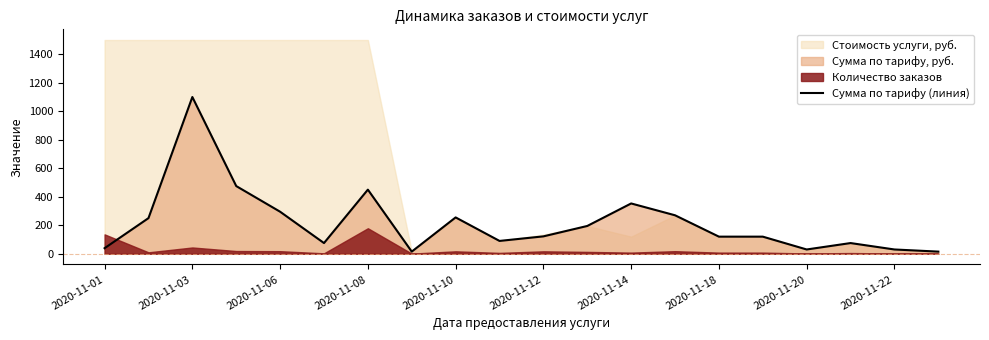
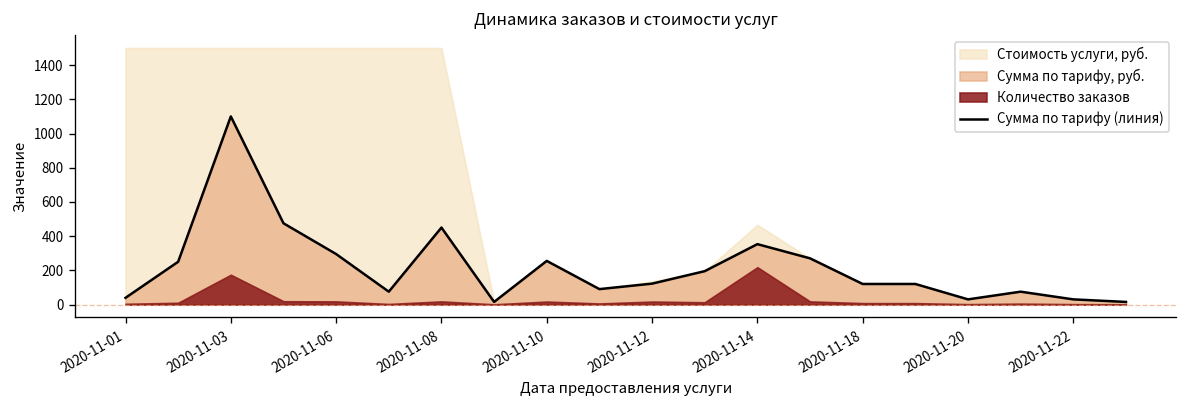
Количество заказов, 2020-11-01: 140 -> 0
Количество заказов, 2020-11-03: 40 -> 170
Количество заказов, 2020-11-08: 180 -> 20
Стоимость услуги, руб., 2020-11-14: 120 -> 470
Количество заказов, 2020-11-14: 10 -> 220
